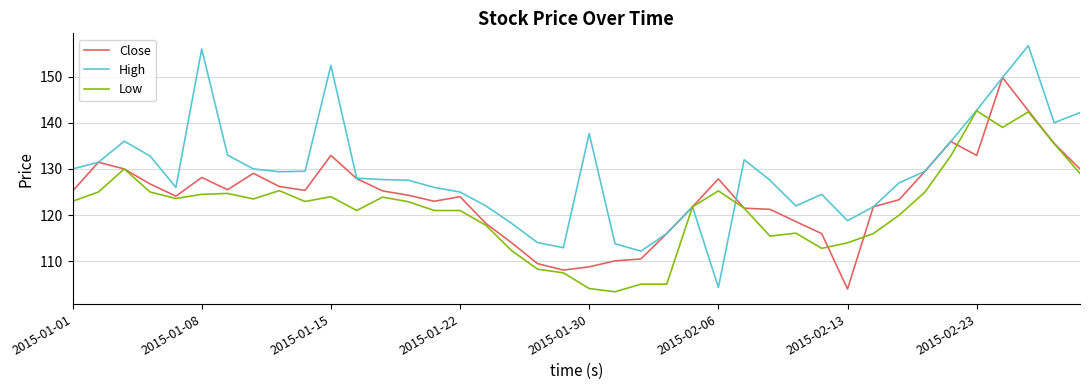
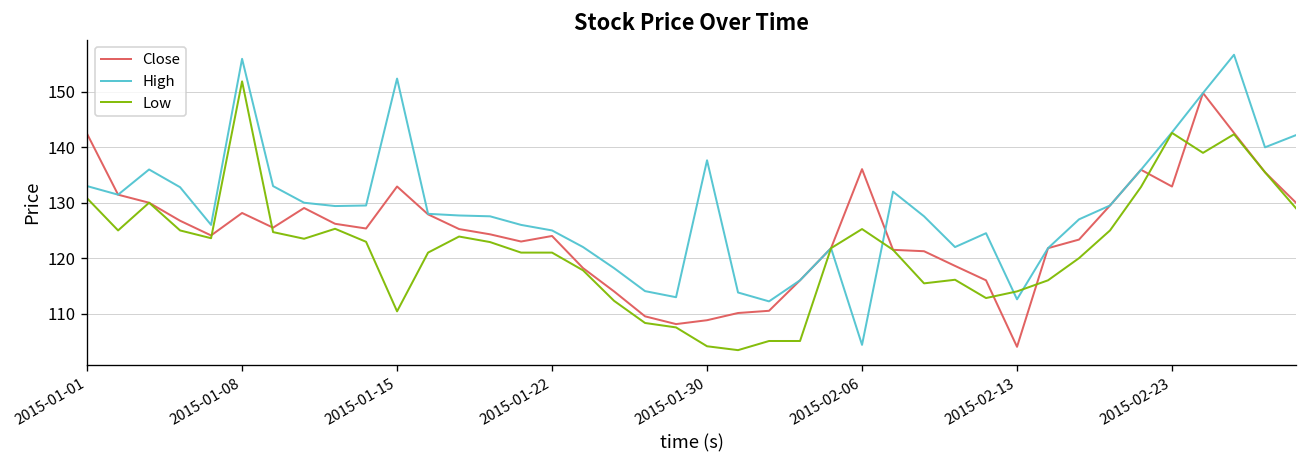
Close, 2015-01-01: 125 -> 142
High, 2015-01-01: 130 -> 133
Low, 2015-01-01: 123 -> 131
Low, 2015-01-08: 125 -> 152
Low, 2015-01-15: 124 -> 110
Close, 2015-02-06: 128 -> 136
High, 2015-02-13: 119 -> 113
